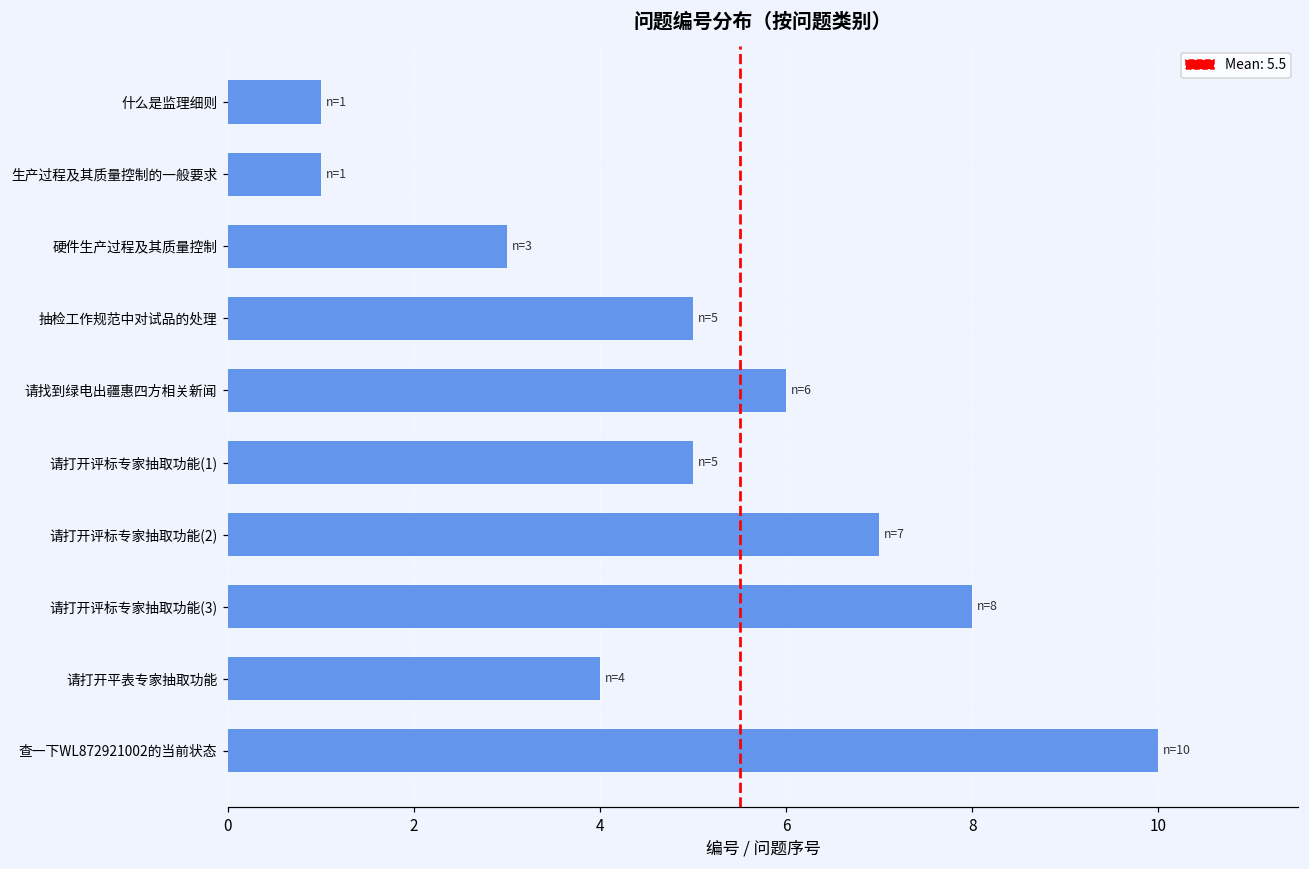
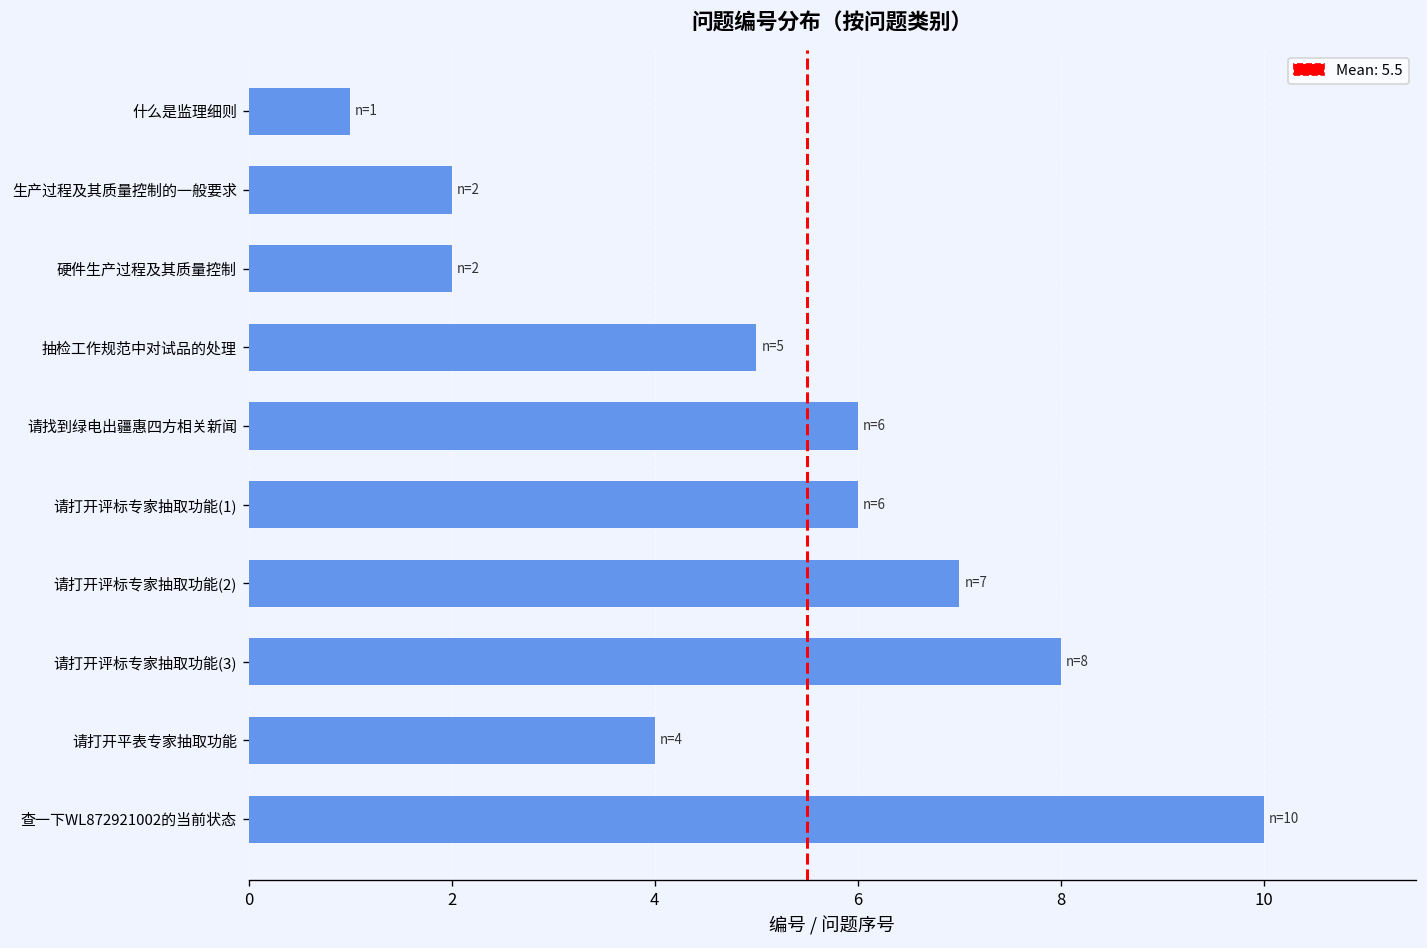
生产过程及其质量控制的一般要求: 1 -> 2
硬件生产过程及其质量控制: 3 -> 2
请打开评标专家抽取功能(1): 5 -> 6
